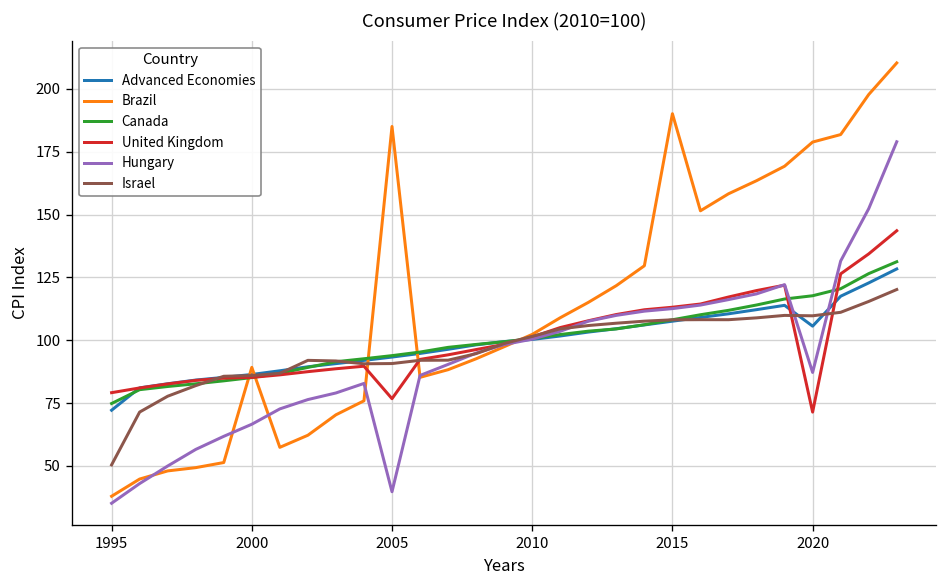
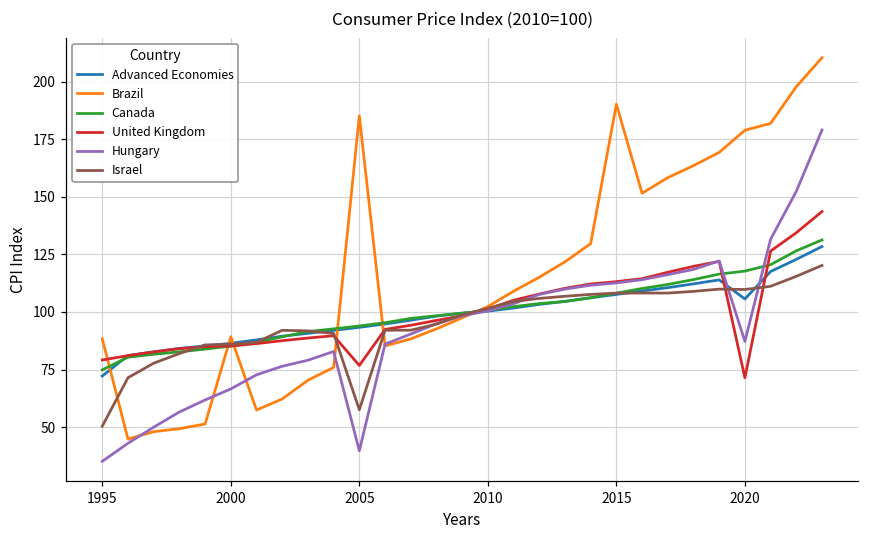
Brazil, 1995: 38 -> 88
Israel, 2005: 91 -> 58
